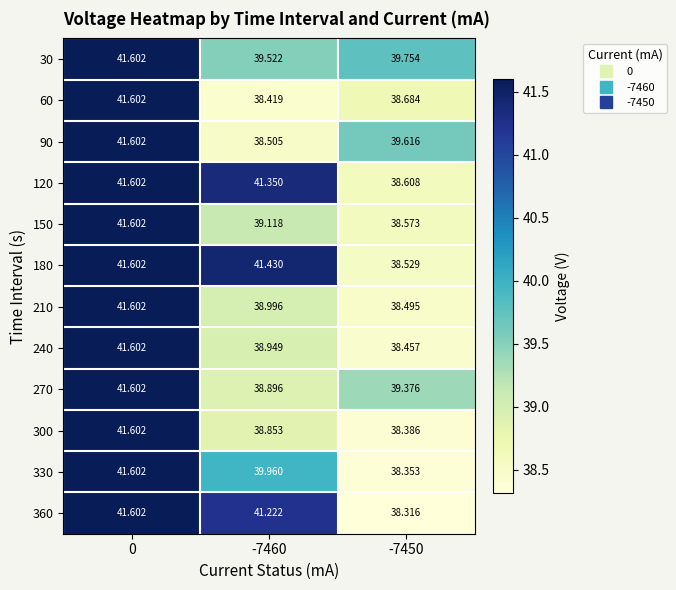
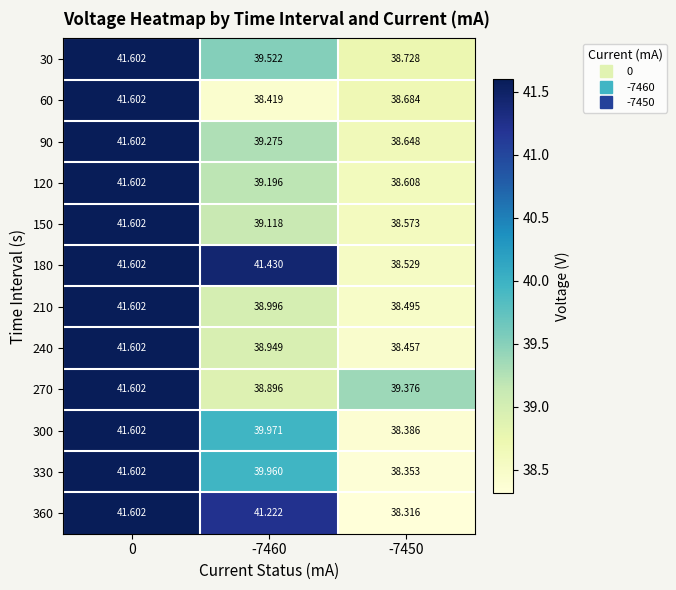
30, -7450: 39.754 -> 38.728
90, -7460: 38.505 -> 39.275
90, -7450: 39.616 -> 38.648
120, -7460: 41.350 -> 39.196
300, -7460: 38.853 -> 39.971
